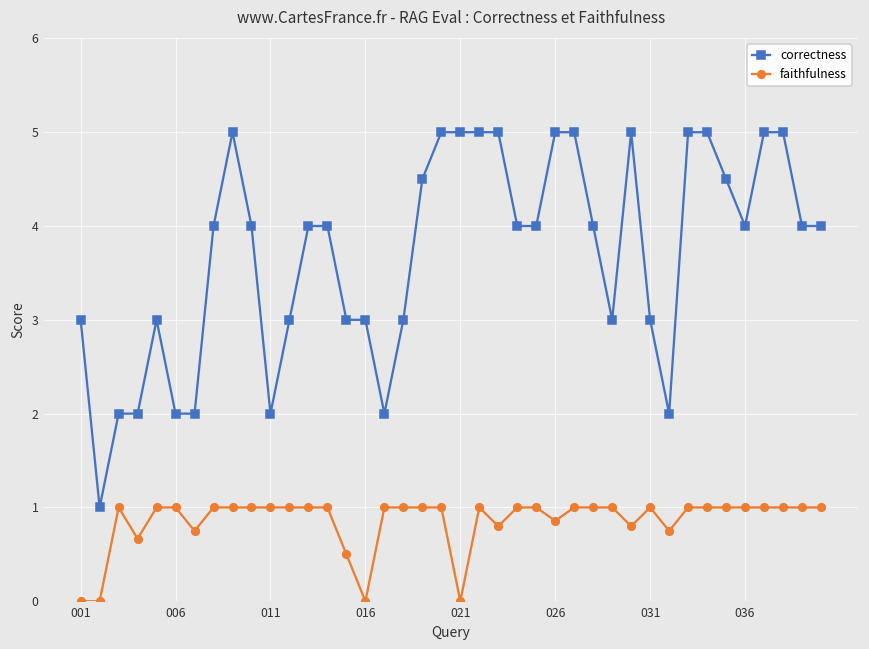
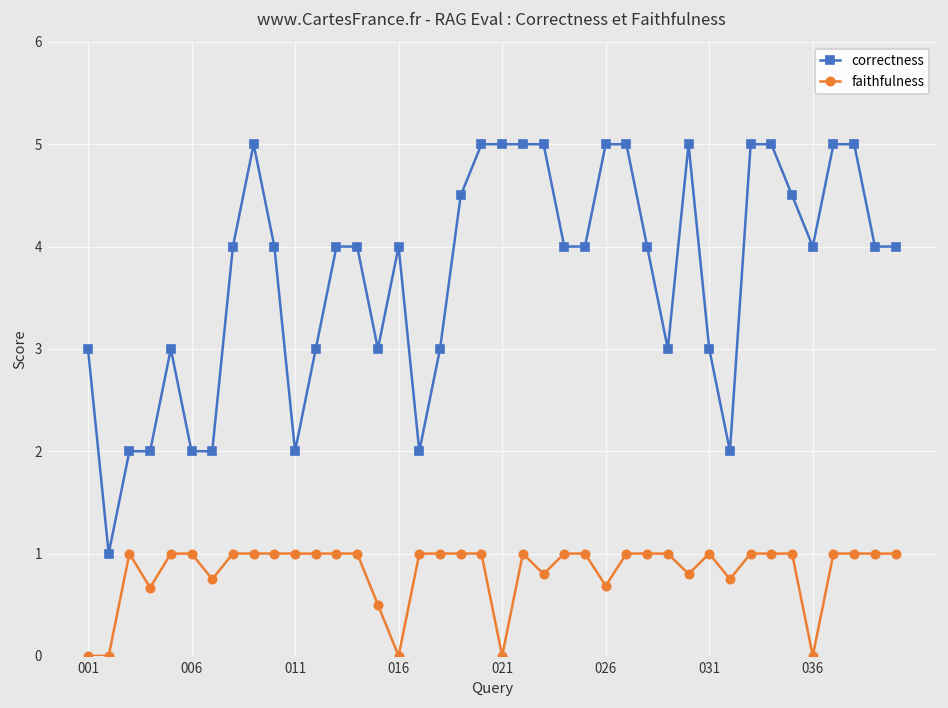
correctness, 016: 3 -> 4
faithfulness, 026: 0.9 -> 0.7
faithfulness, 036: 1 -> 0
